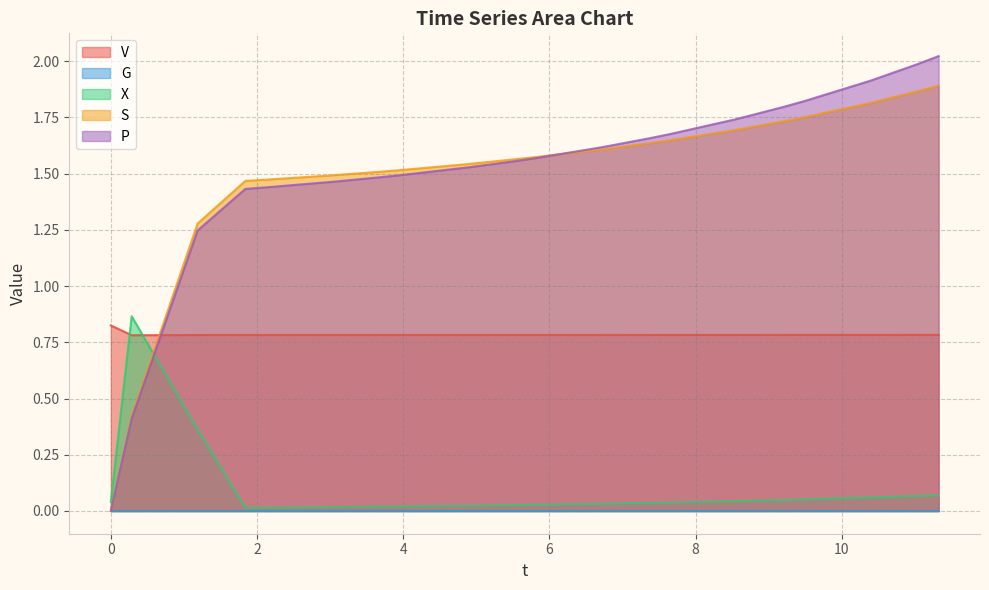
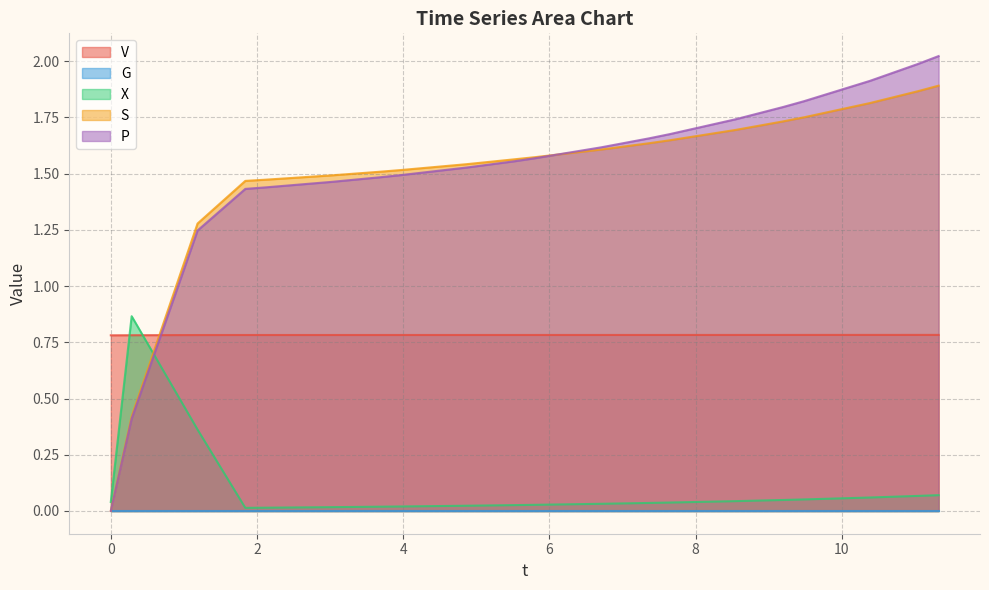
V, 0: 0.83 -> 0.78
